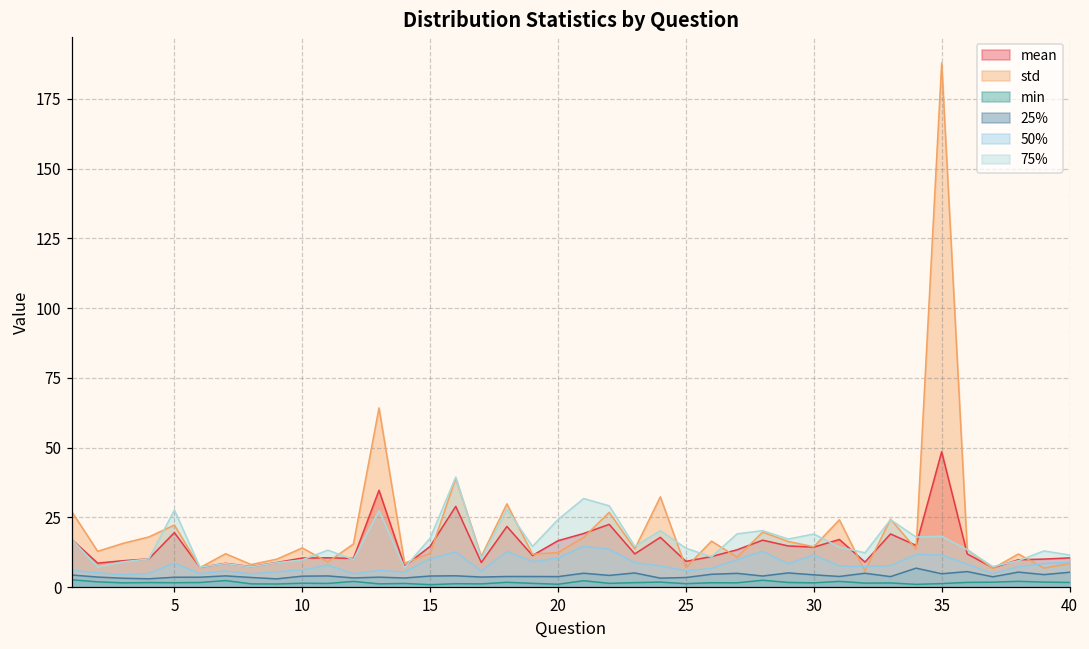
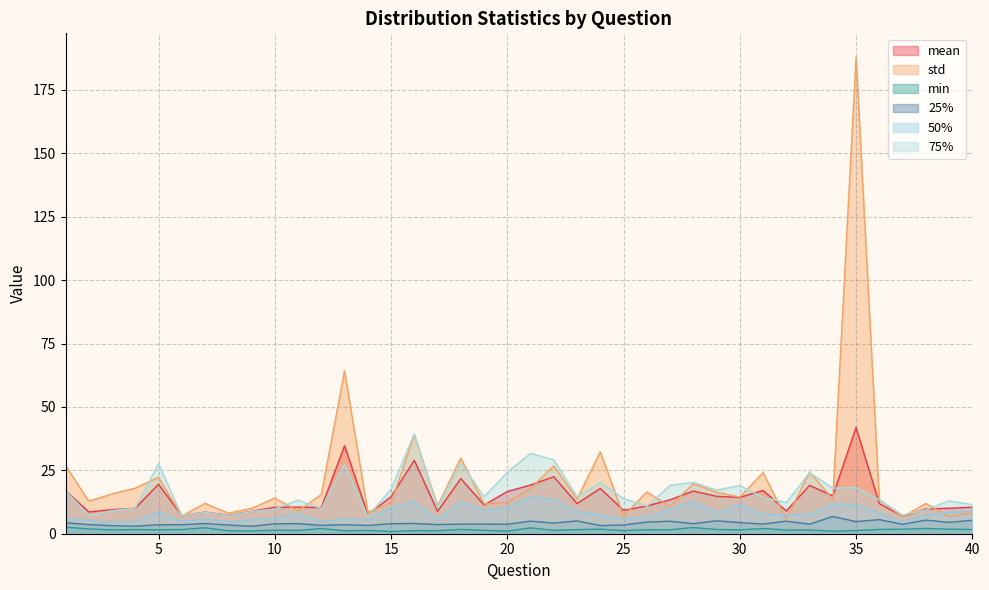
mean, 35: 49 -> 42
